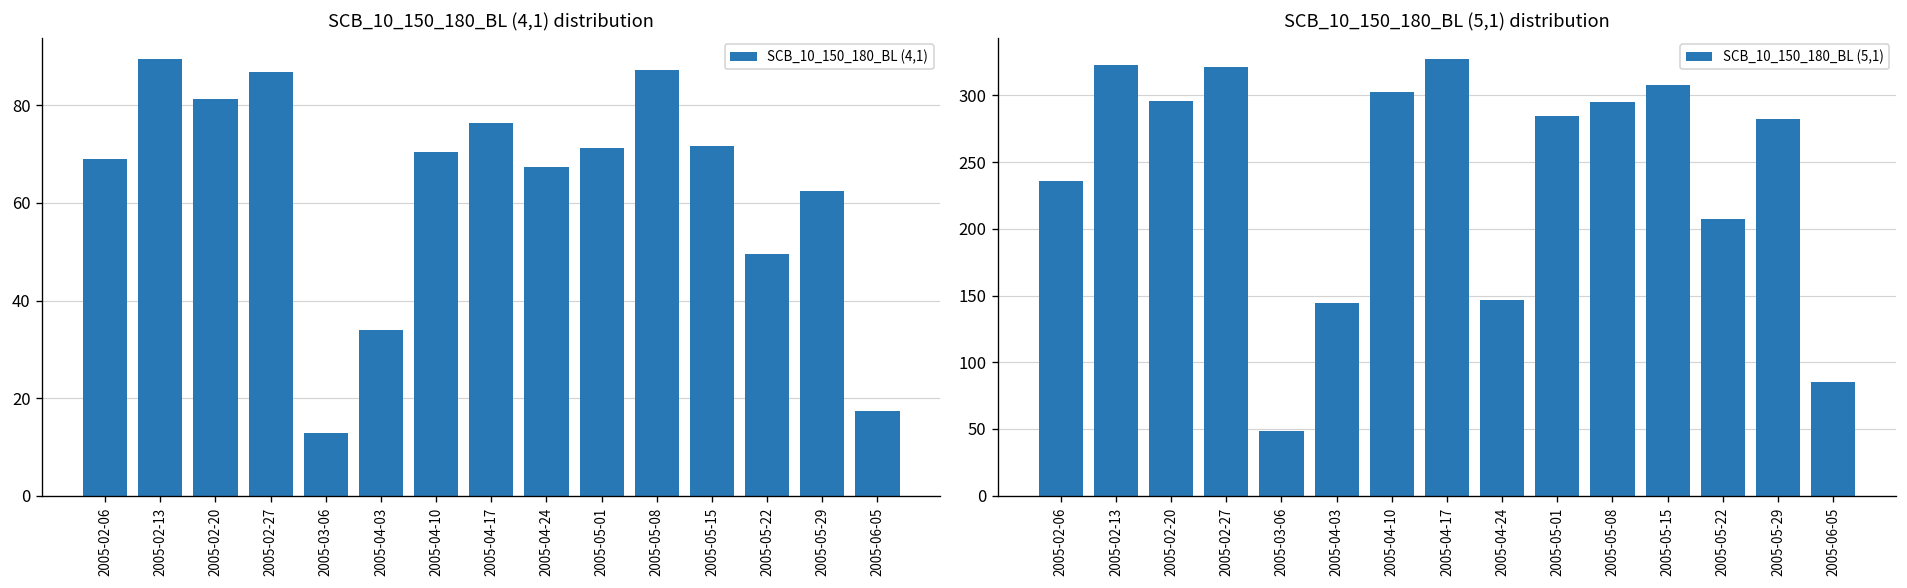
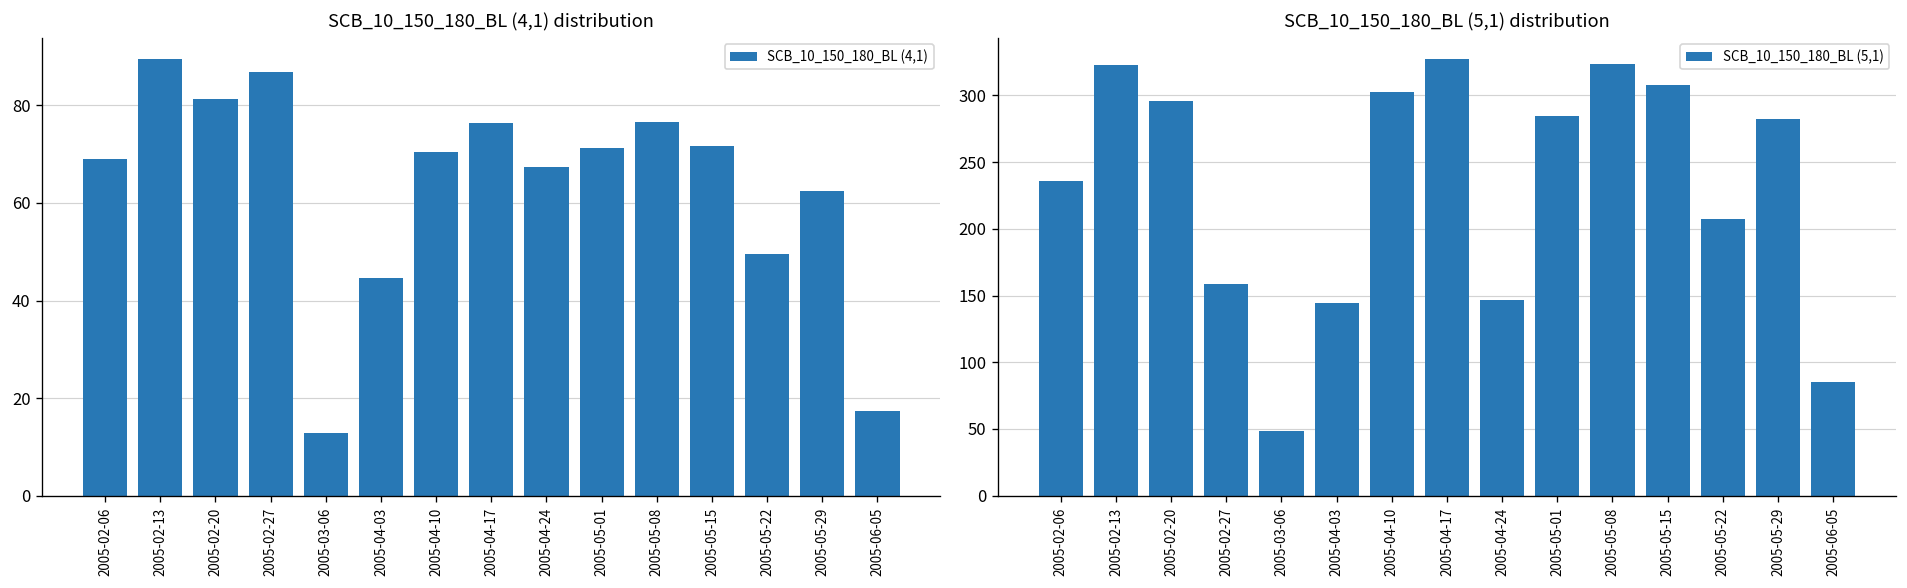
SCB_10_150_180_BL (4,1) distribution, 2005-04-03: 34 -> 45
SCB_10_150_180_BL (4,1) distribution, 2005-05-08: 87 -> 77
SCB_10_150_180_BL (5,1) distribution, 2005-02-27: 321 -> 158
SCB_10_150_180_BL (5,1) distribution, 2005-05-08: 295 -> 324
